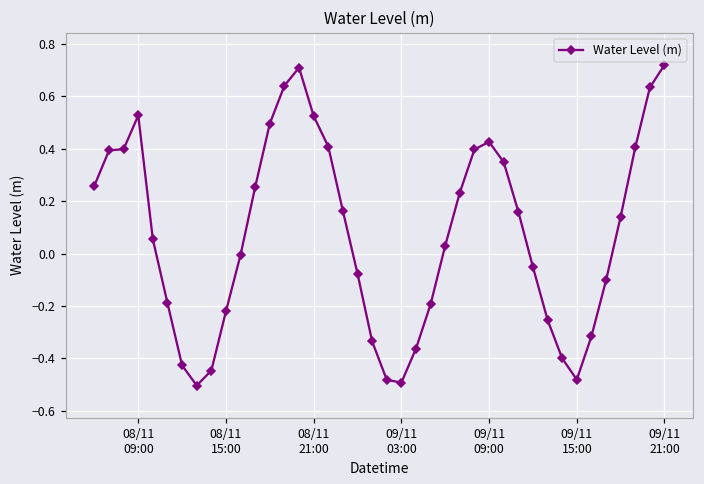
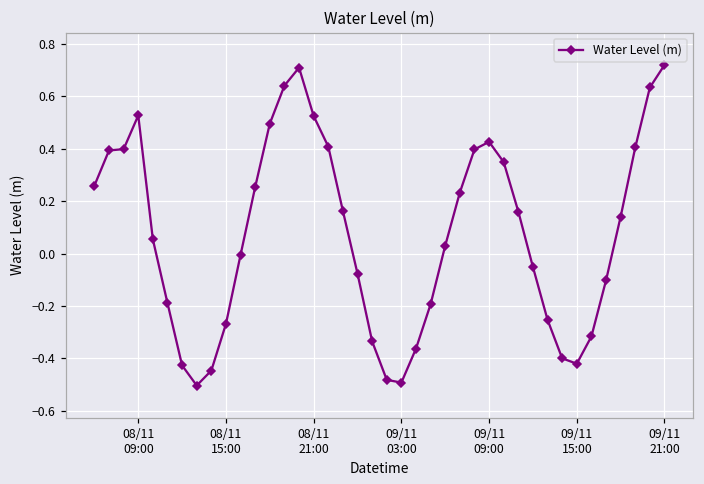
08/11 15:00: -0.22 -> -0.27
09/11 15:00: -0.48 -> -0.42
